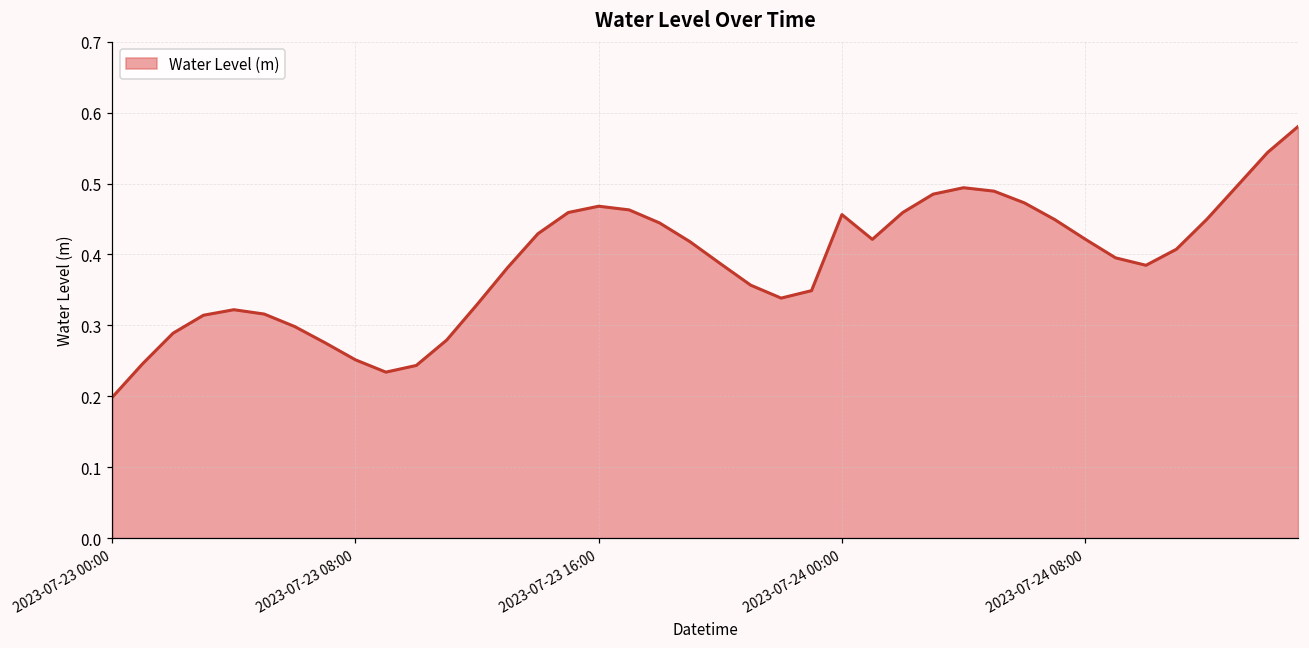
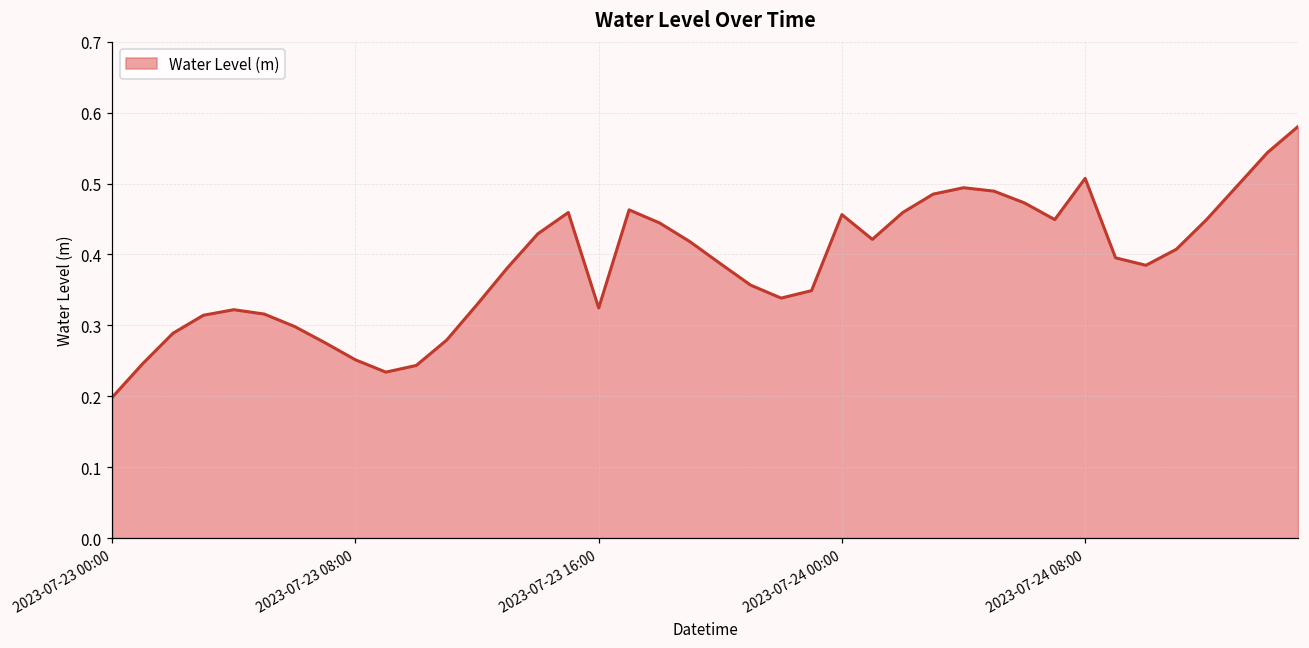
2023-07-23 16:00: 0.47 -> 0.32
2023-07-24 08:00: 0.42 -> 0.51
